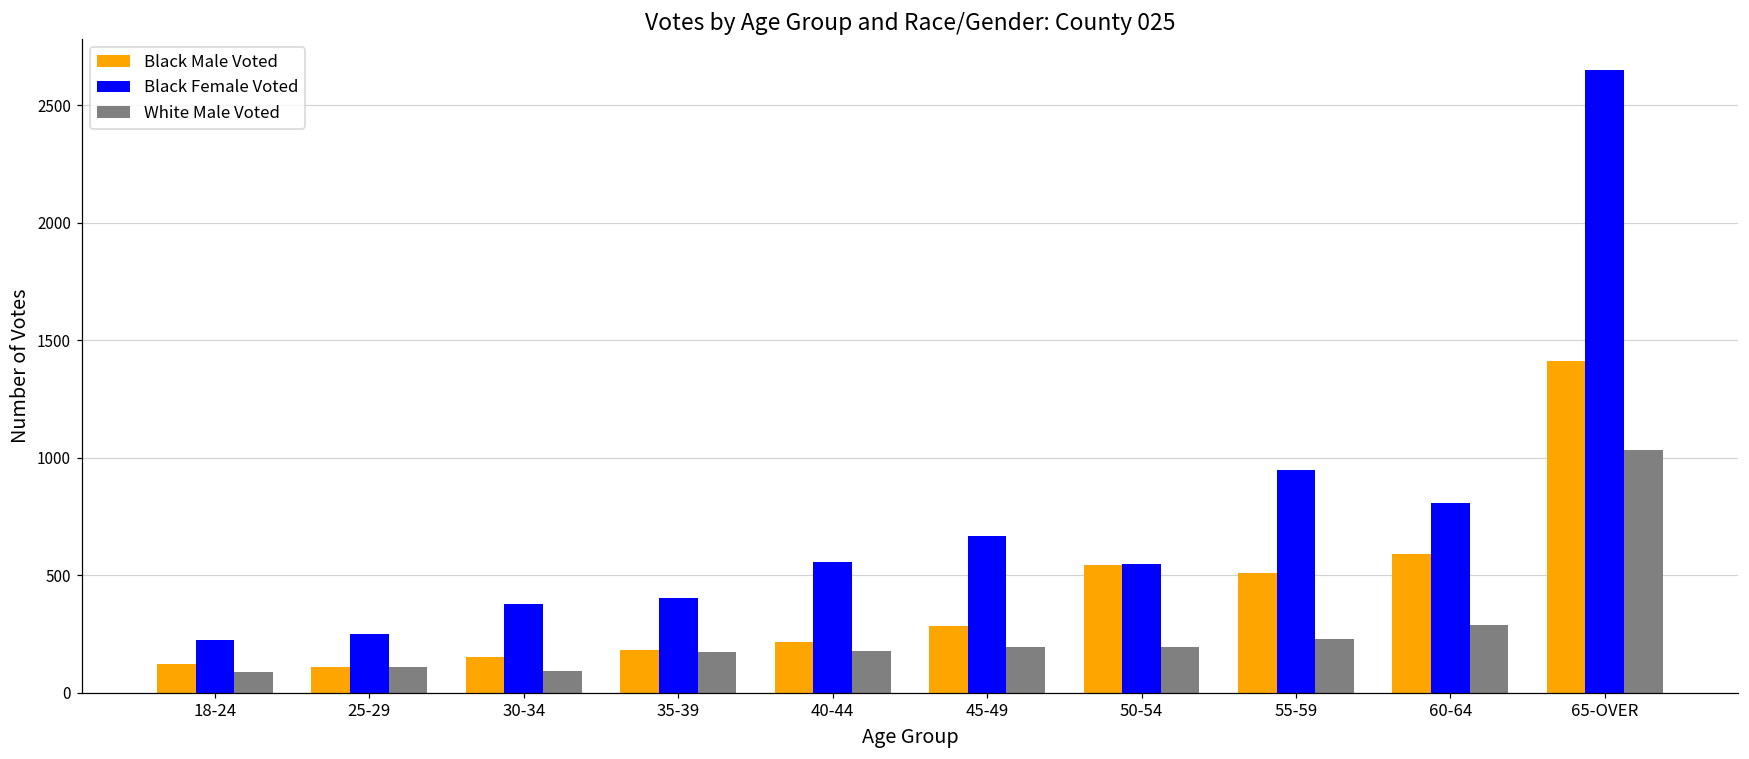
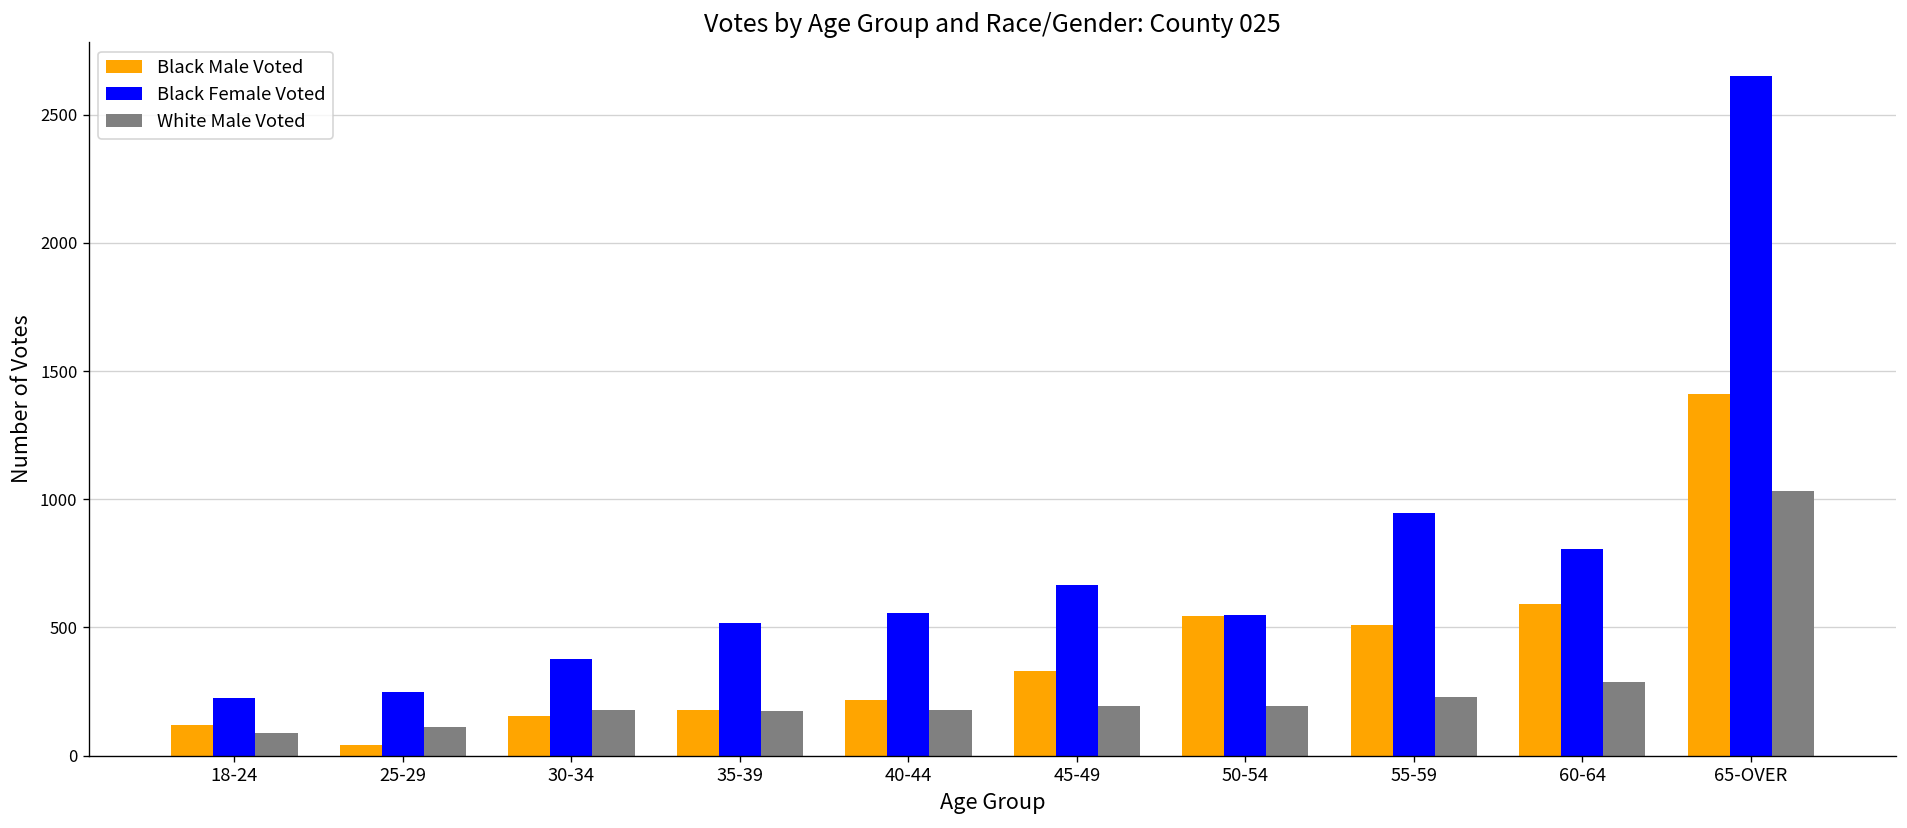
Black Male Voted, 25-29: 110 -> 40
White Male Voted, 30-34: 90 -> 180
Black Female Voted, 35-39: 400 -> 520
Black Male Voted, 45-49: 280 -> 330
